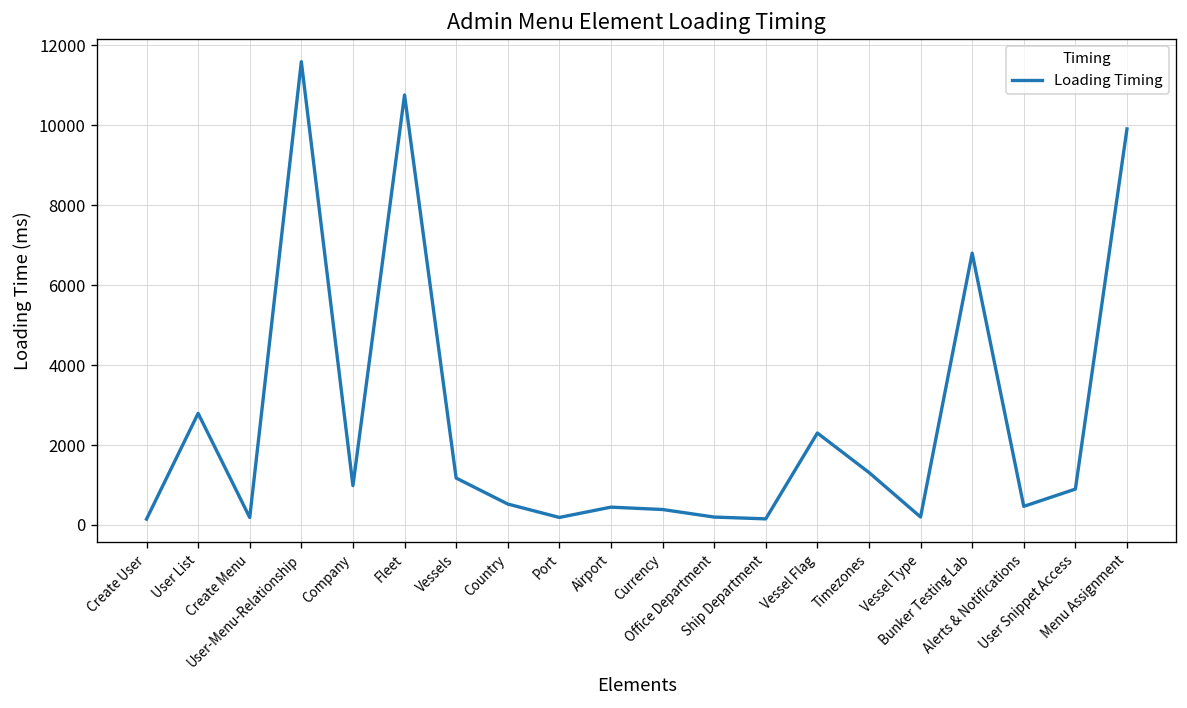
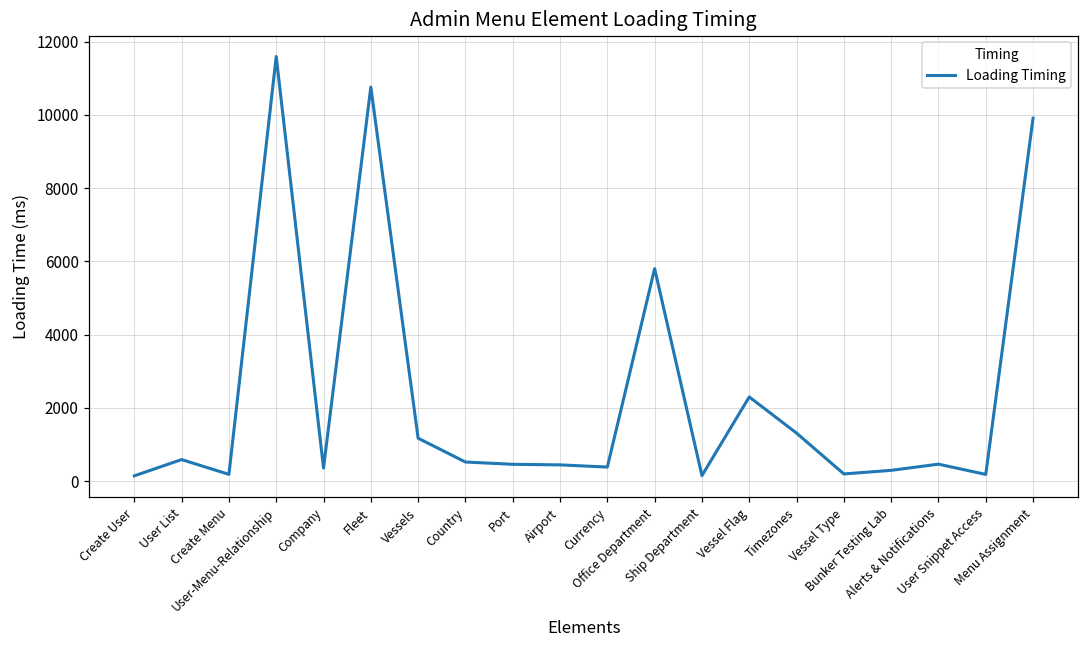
User List: 2800 -> 600
Company: 1000 -> 400
Port: 200 -> 500
Office Department: 200 -> 5800
Bunker Testing Lab: 6800 -> 300
User Snippet Access: 900 -> 200
